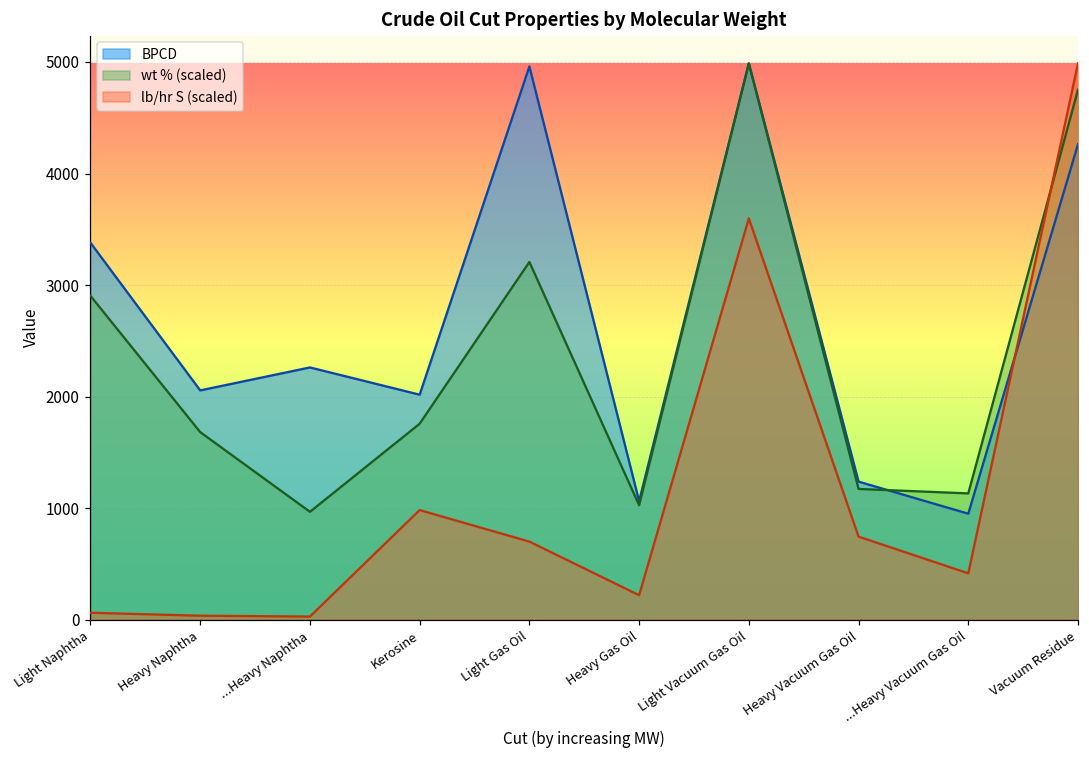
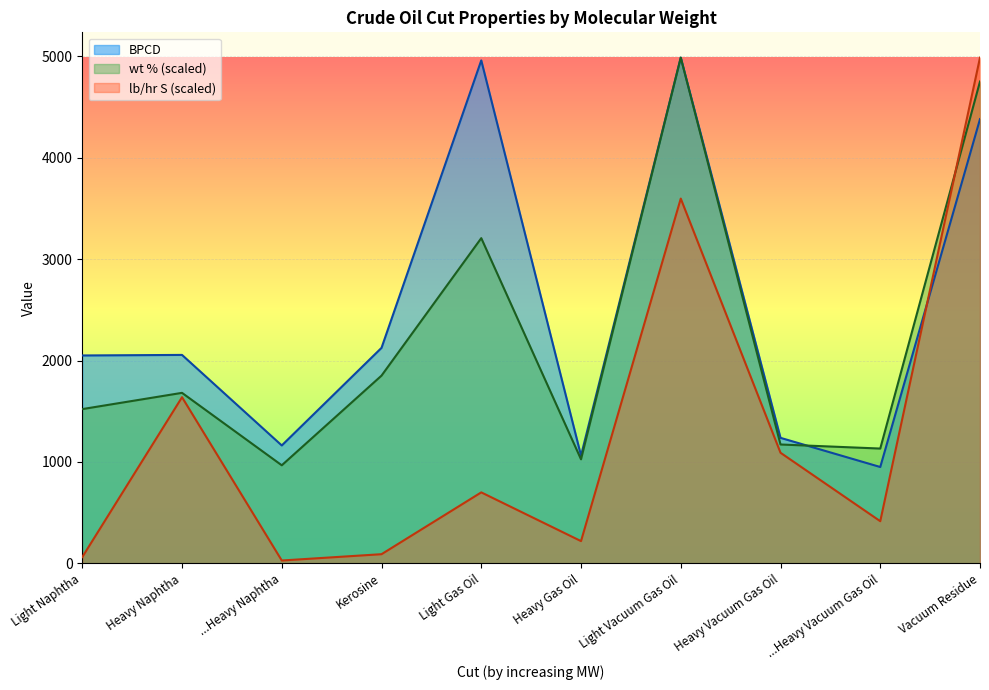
BPCD, Light Naphtha: 3380 -> 2050
wt % (scaled), Light Naphtha: 2900 -> 1520
lb/hr S (scaled), Heavy Naphtha: 40 -> 1640
BPCD, ...Heavy Naphtha: 2260 -> 1160
BPCD, Kerosine: 2020 -> 2130
wt % (scaled), Kerosine: 1760 -> 1850
lb/hr S (scaled), Kerosine: 980 -> 90
lb/hr S (scaled), Heavy Vacuum Gas Oil: 740 -> 1090
BPCD, Vacuum Residue: 4260 -> 4380
